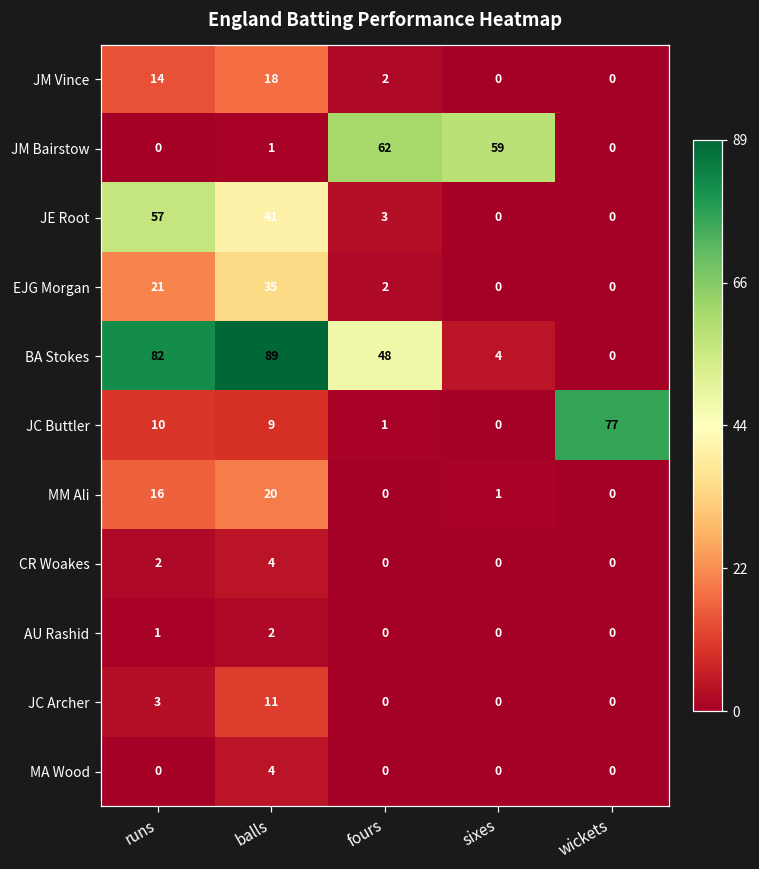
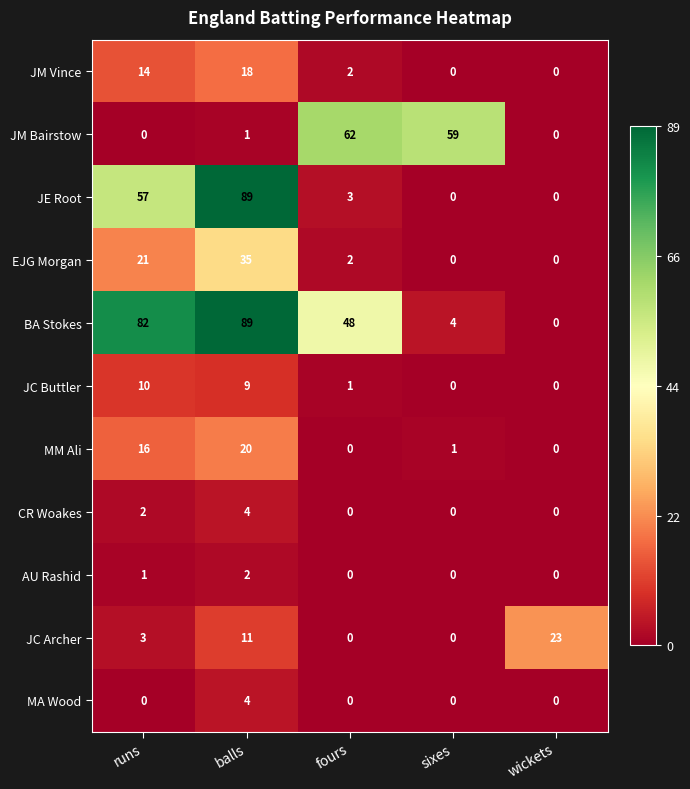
JE Root, balls: 41 -> 89
JC Buttler, wickets: 77 -> 0
JC Archer, wickets: 0 -> 23
